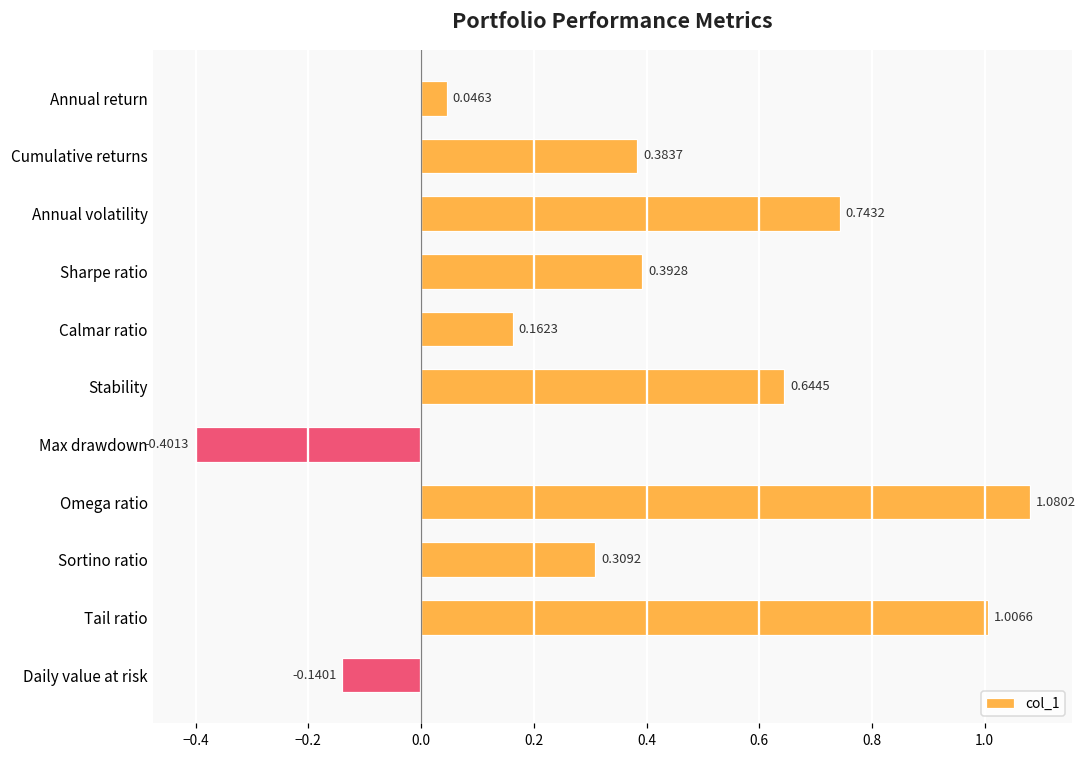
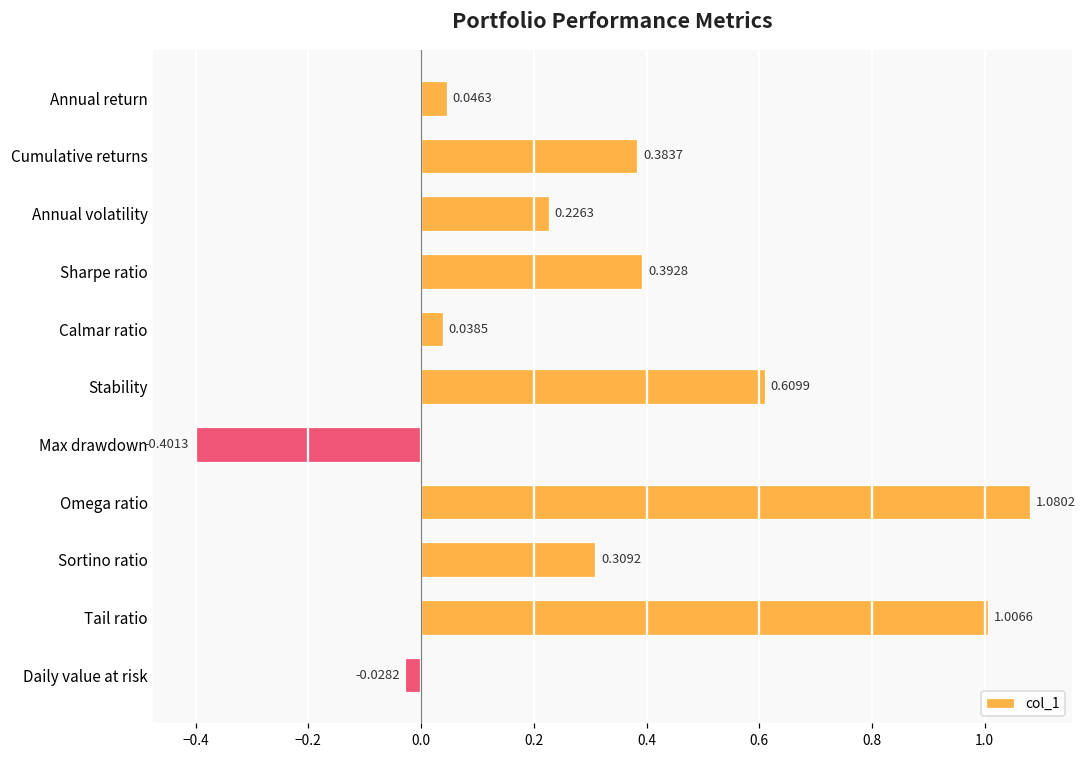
Annual volatility: 0.7432 -> 0.2263
Calmar ratio: 0.1623 -> 0.0385
Stability: 0.6445 -> 0.6099
Daily value at risk: -0.1401 -> -0.0282
